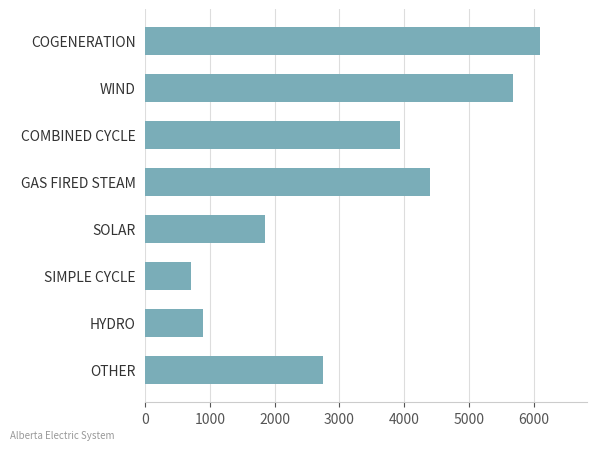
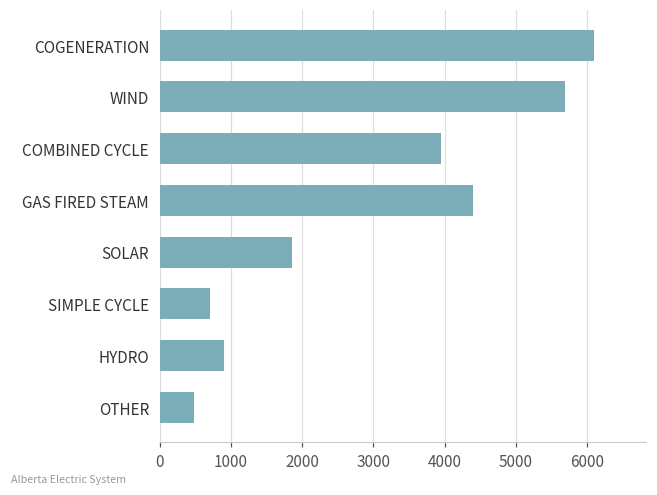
OTHER: 2700 -> 500
